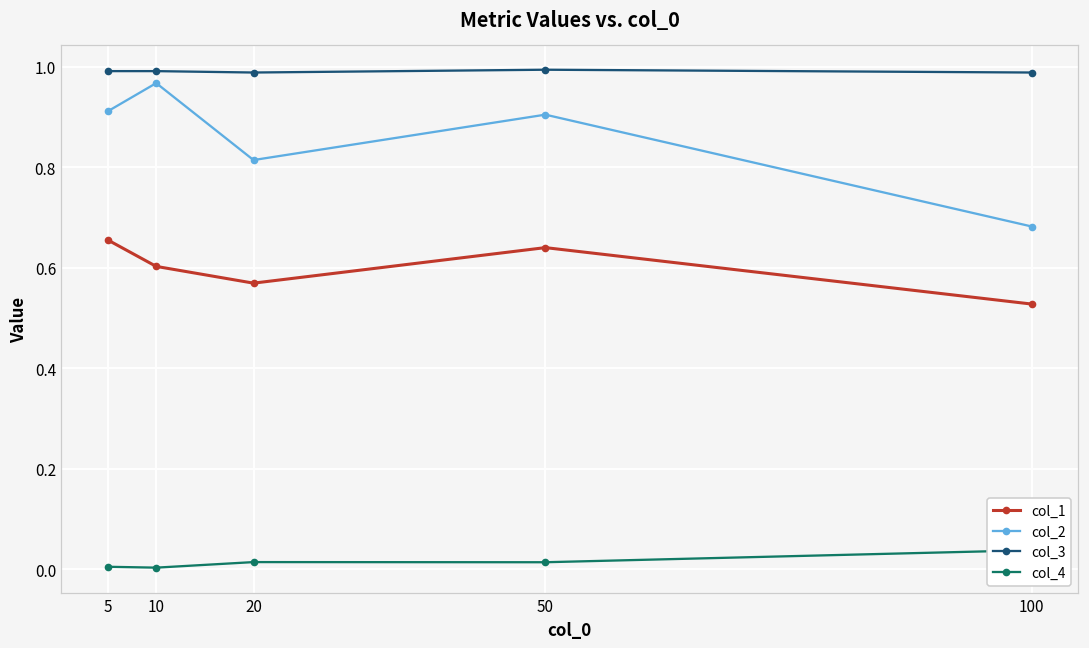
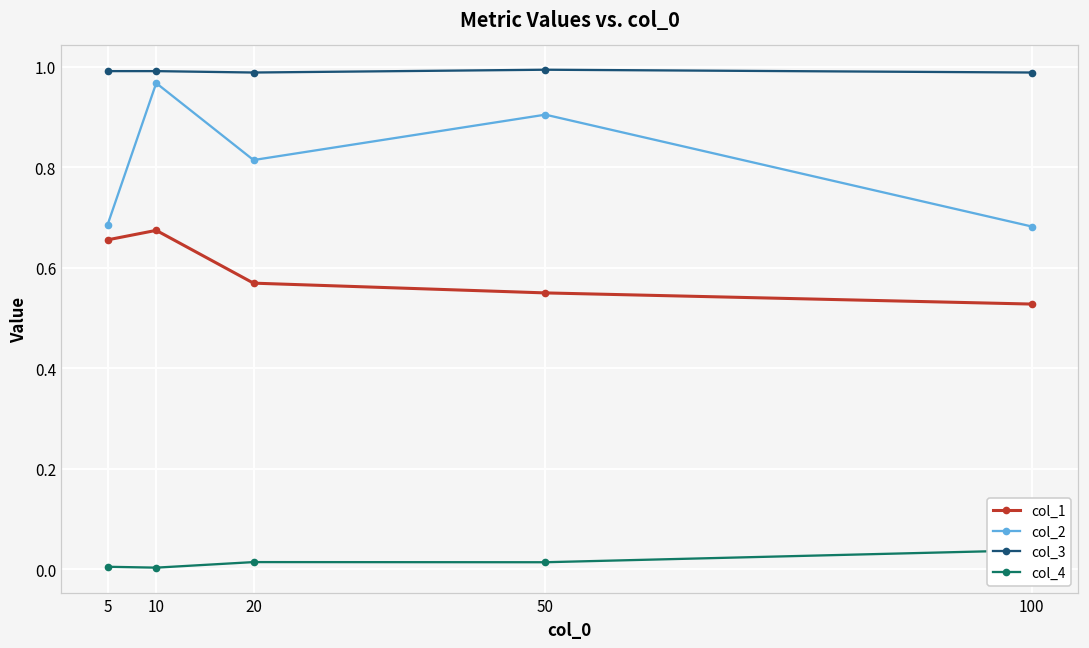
col_2, 5: 0.91 -> 0.69
col_1, 10: 0.60 -> 0.67
col_1, 50: 0.64 -> 0.55
